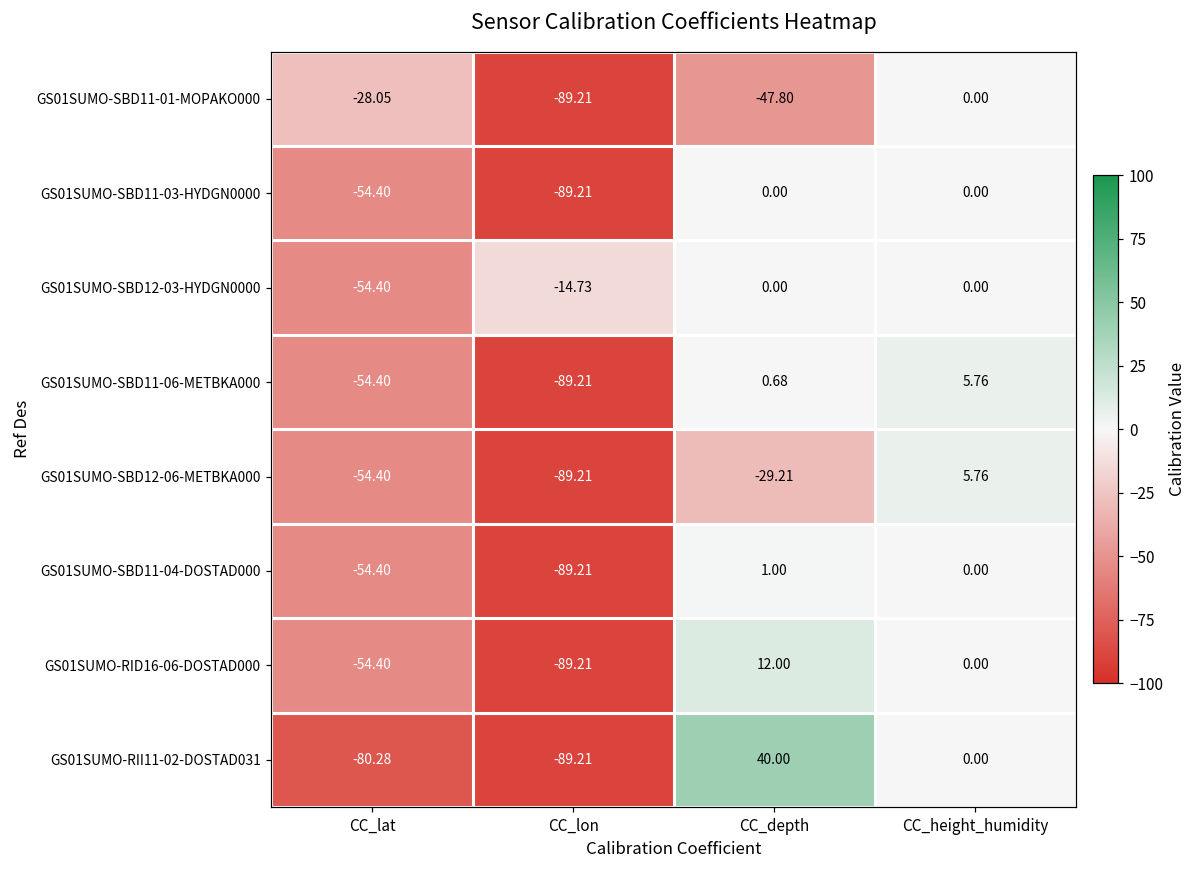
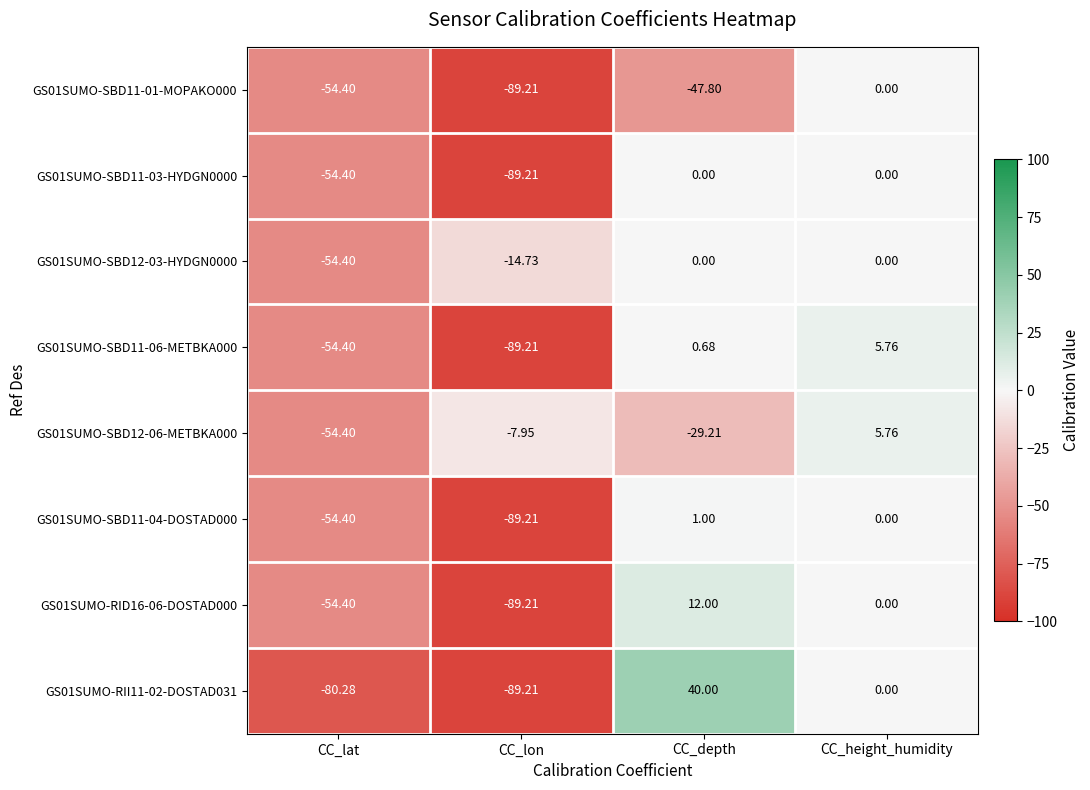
GS01SUMO-SBD11-01-MOPAKO000, CC_lat: -28.05 -> -54.40
GS01SUMO-SBD12-06-METBKA000, CC_lon: -89.21 -> -7.95
